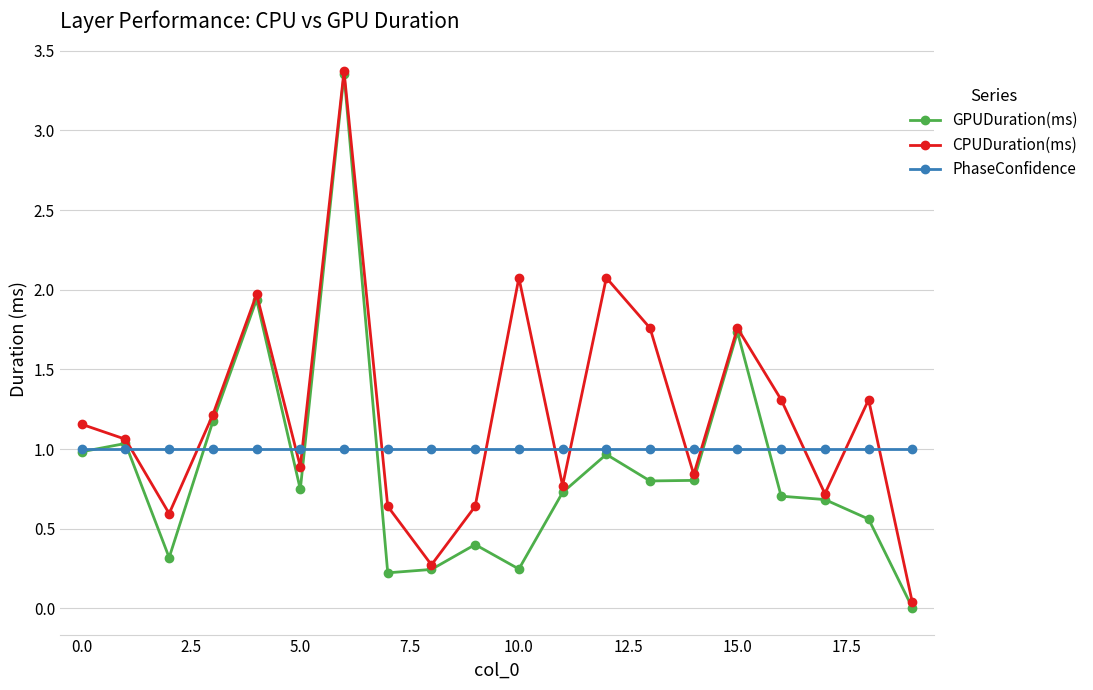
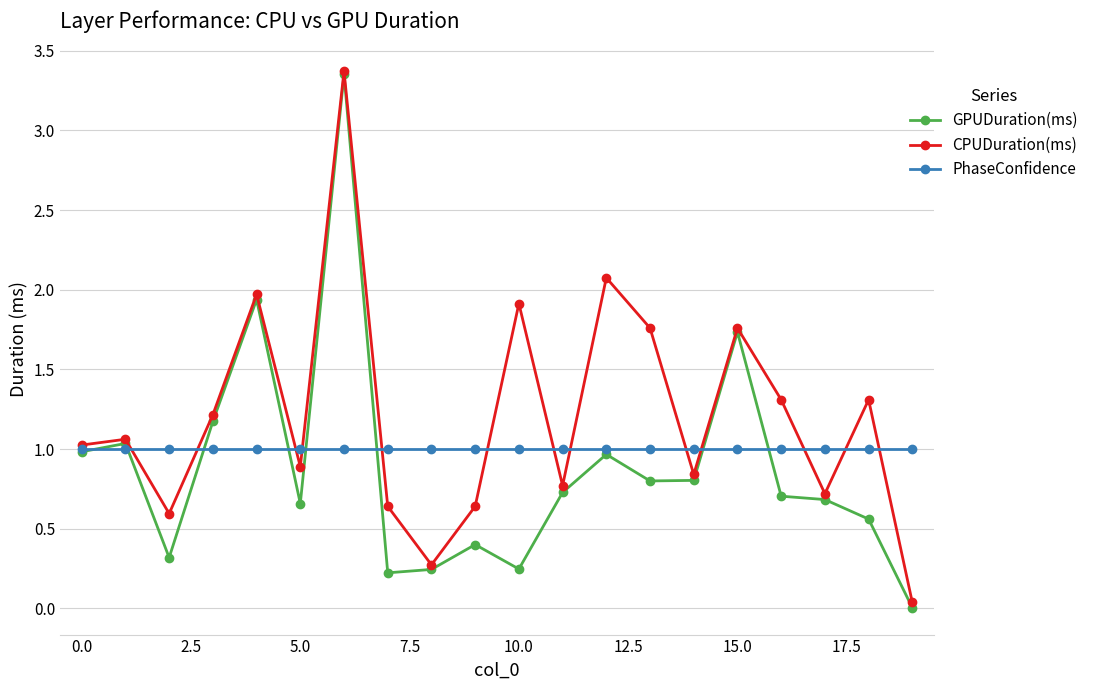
CPUDuration(ms), 0.0: 1.16 -> 1.03
GPUDuration(ms), 5.0: 0.75 -> 0.66
CPUDuration(ms), 10.0: 2.07 -> 1.91
